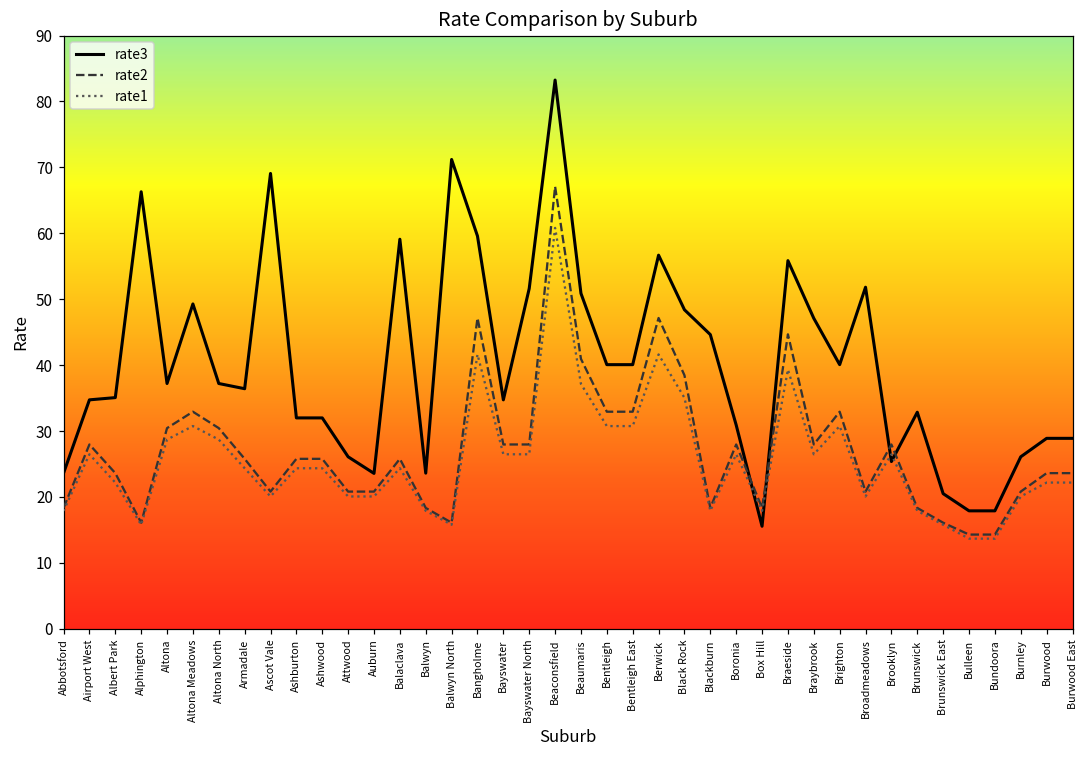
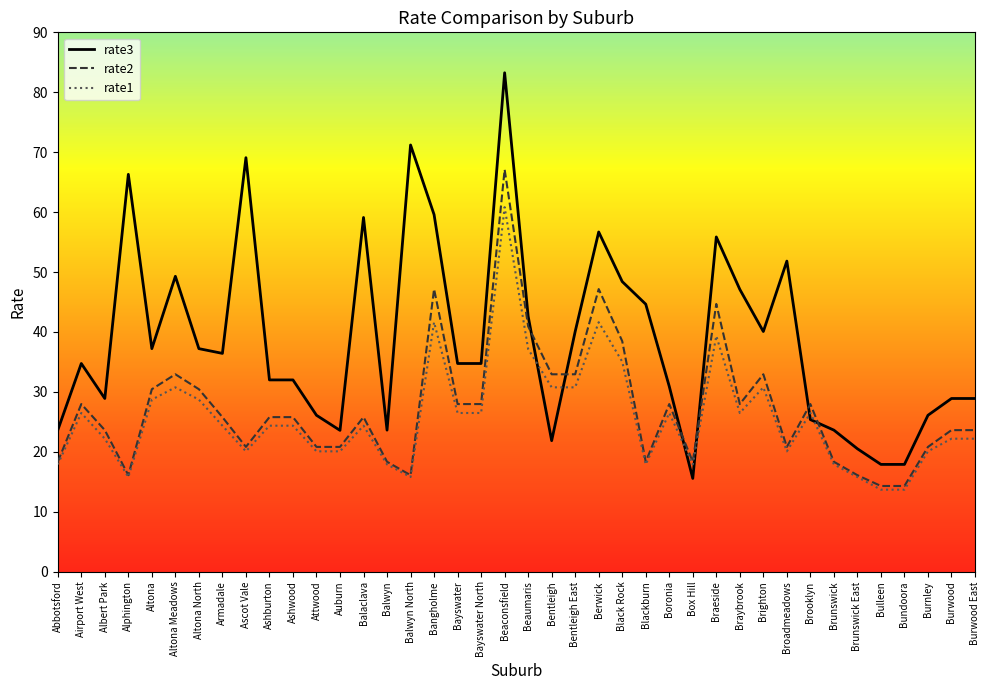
rate3, Albert Park: 35 -> 29
rate3, Bayswater North: 52 -> 35
rate3, Beaumaris: 51 -> 43
rate3, Bentleigh: 40 -> 22
rate3, Brunswick: 33 -> 24
